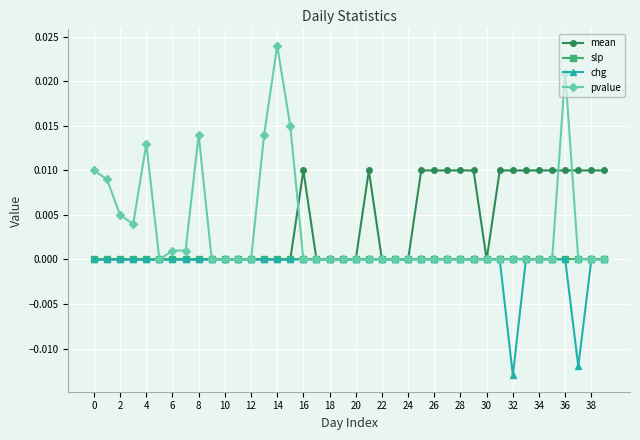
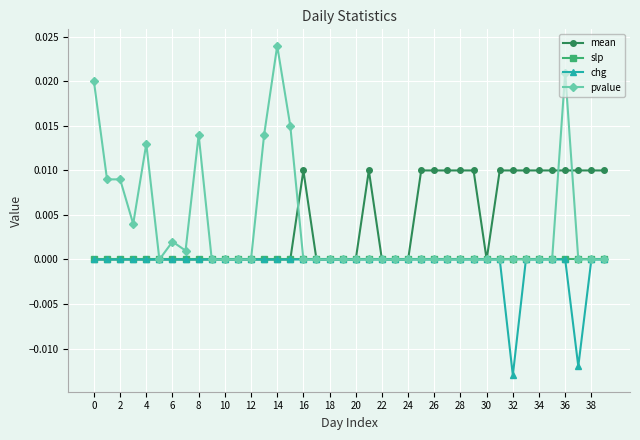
pvalue, 0: 0.01 -> 0.02
pvalue, 2: 0.005 -> 0.009
pvalue, 6: 0.001 -> 0.002
